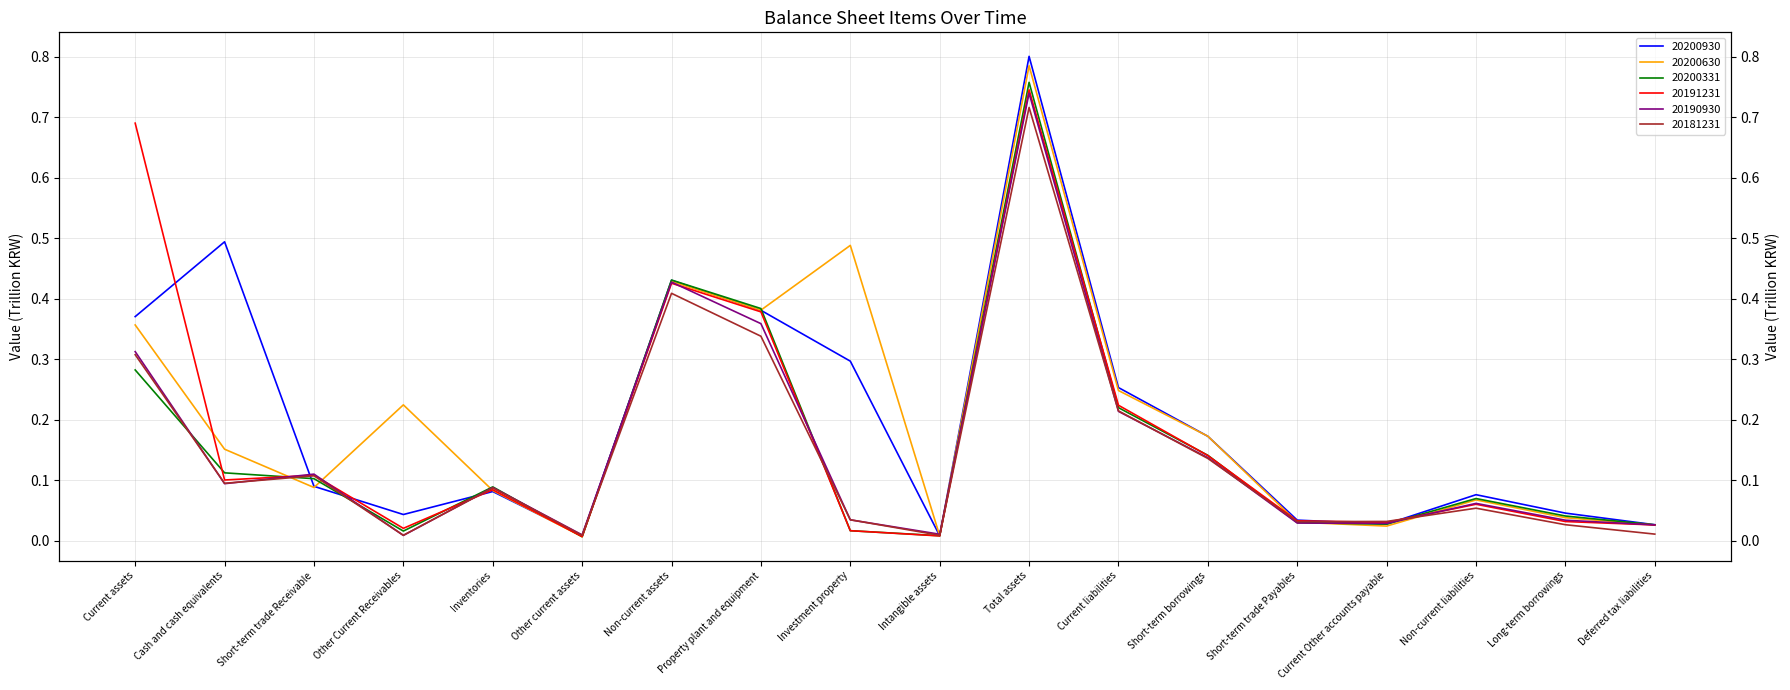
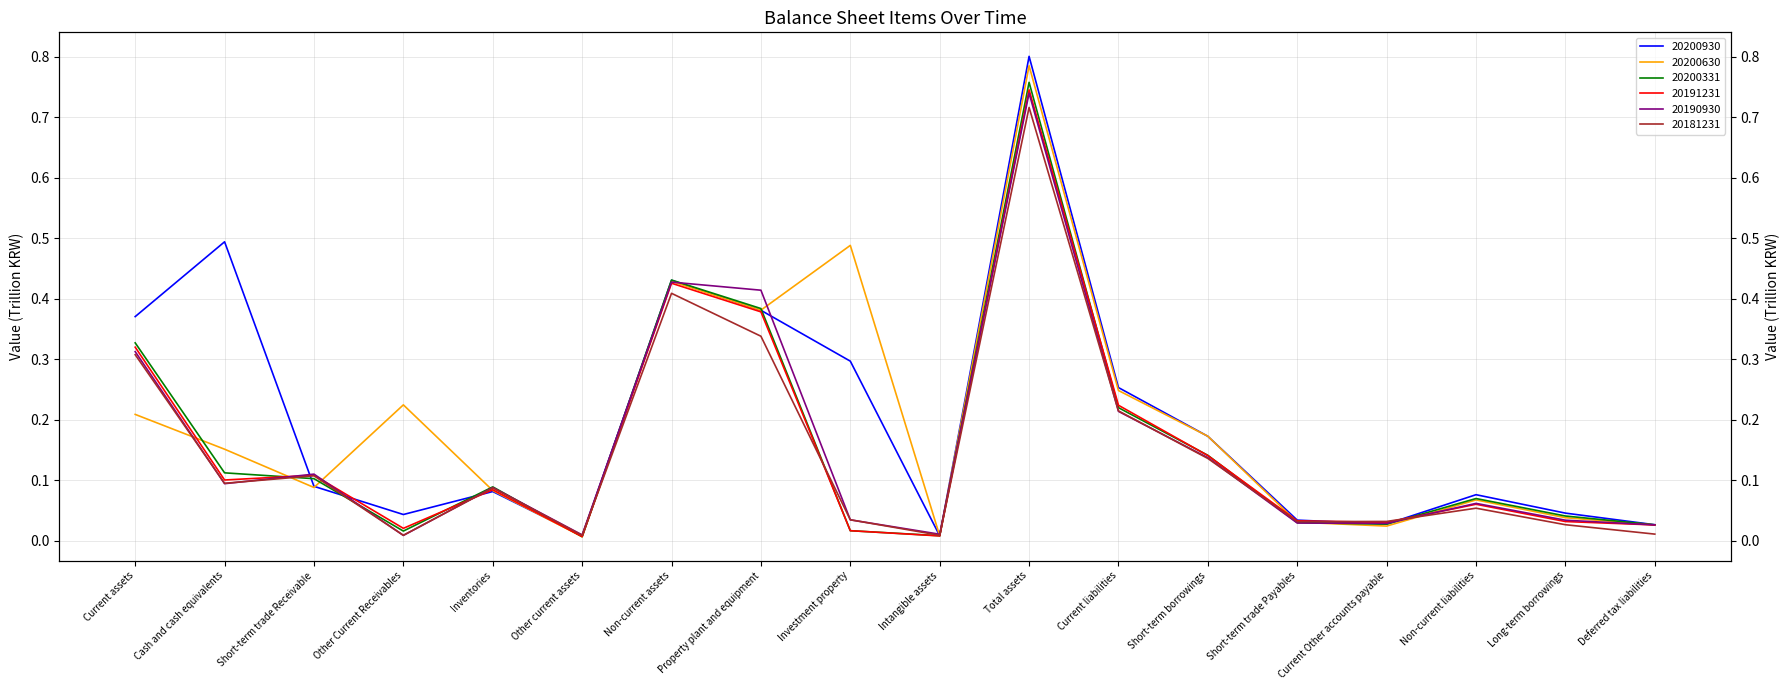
20200630, Current assets: 0.36 -> 0.21
20200331, Current assets: 0.28 -> 0.33
20191231, Current assets: 0.69 -> 0.32
20190930, Property plant and equipment: 0.36 -> 0.41
